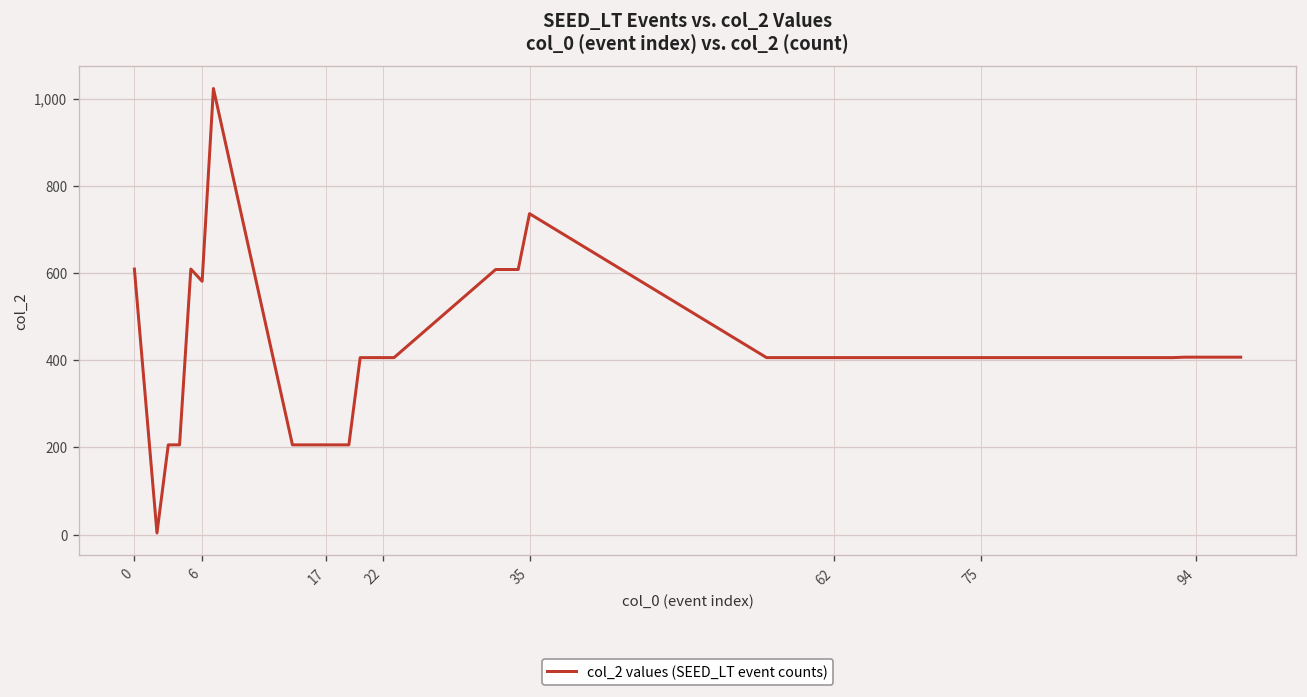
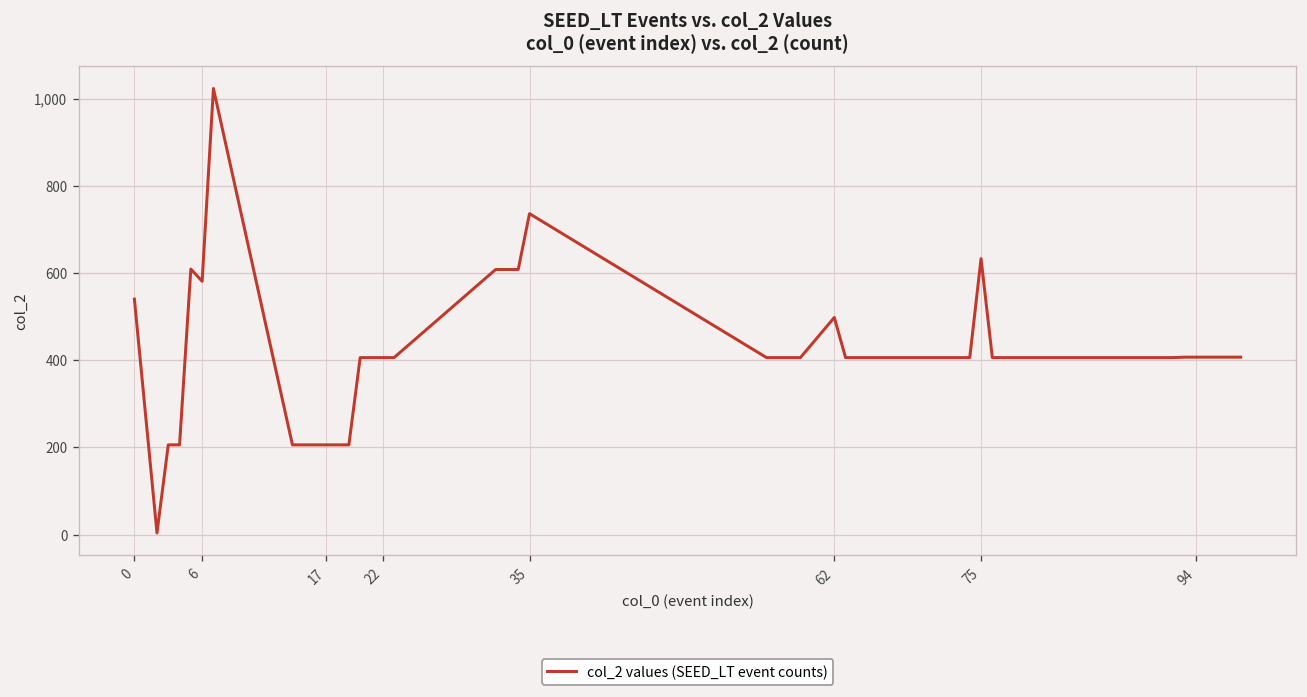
0: 610 -> 540
62: 410 -> 500
75: 410 -> 630
